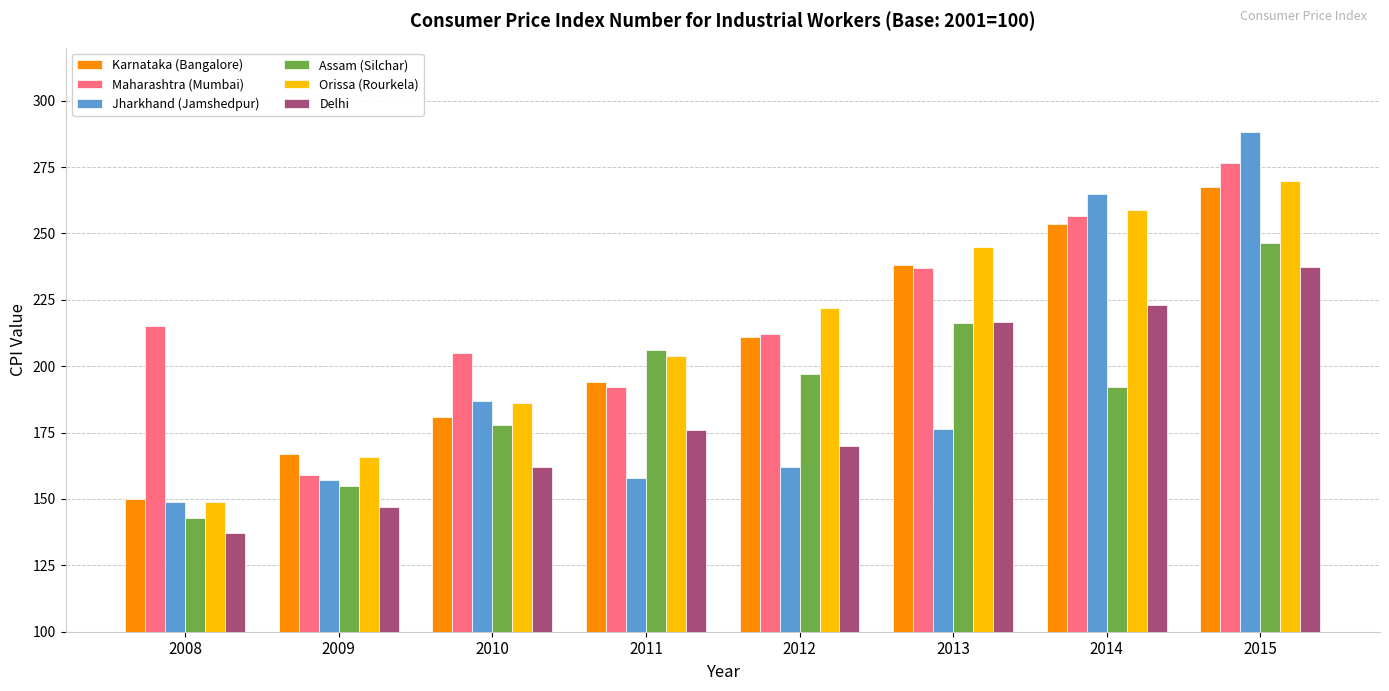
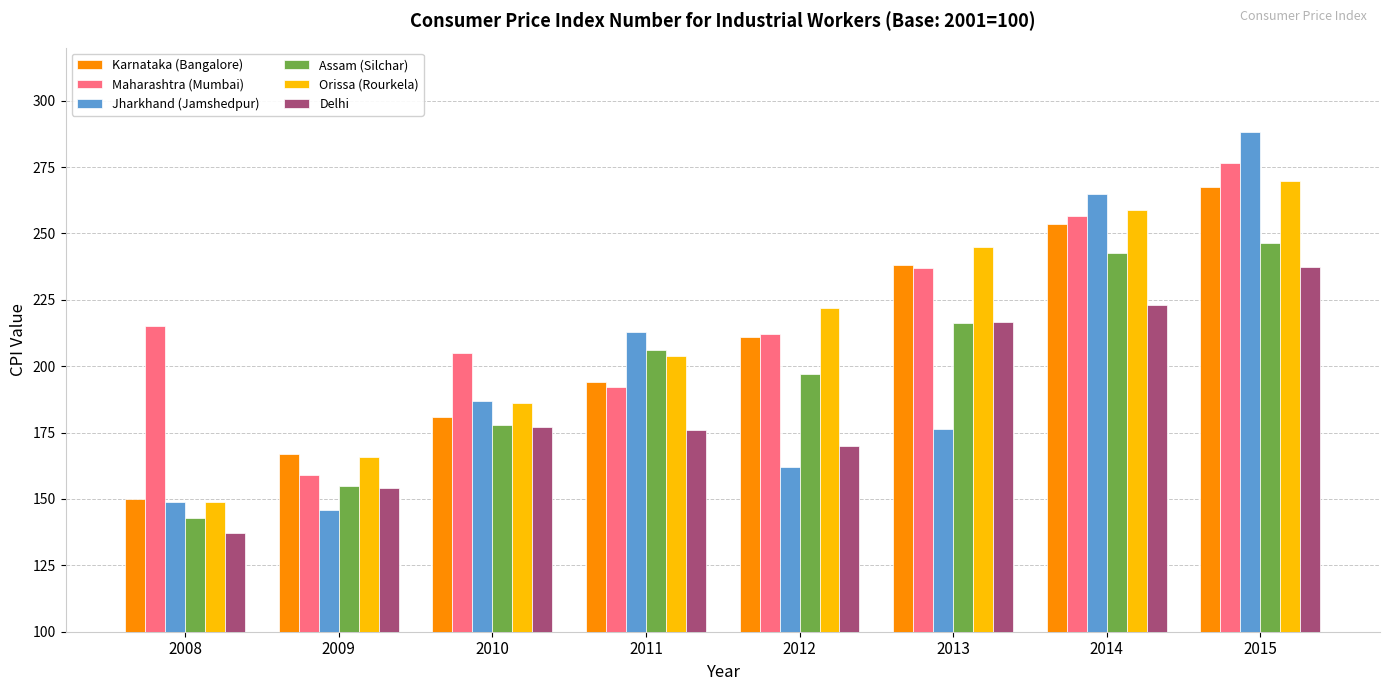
Jharkhand (Jamshedpur), 2009: 157 -> 146
Delhi, 2009: 147 -> 154
Delhi, 2010: 162 -> 177
Jharkhand (Jamshedpur), 2011: 158 -> 213
Assam (Silchar), 2014: 192 -> 243
